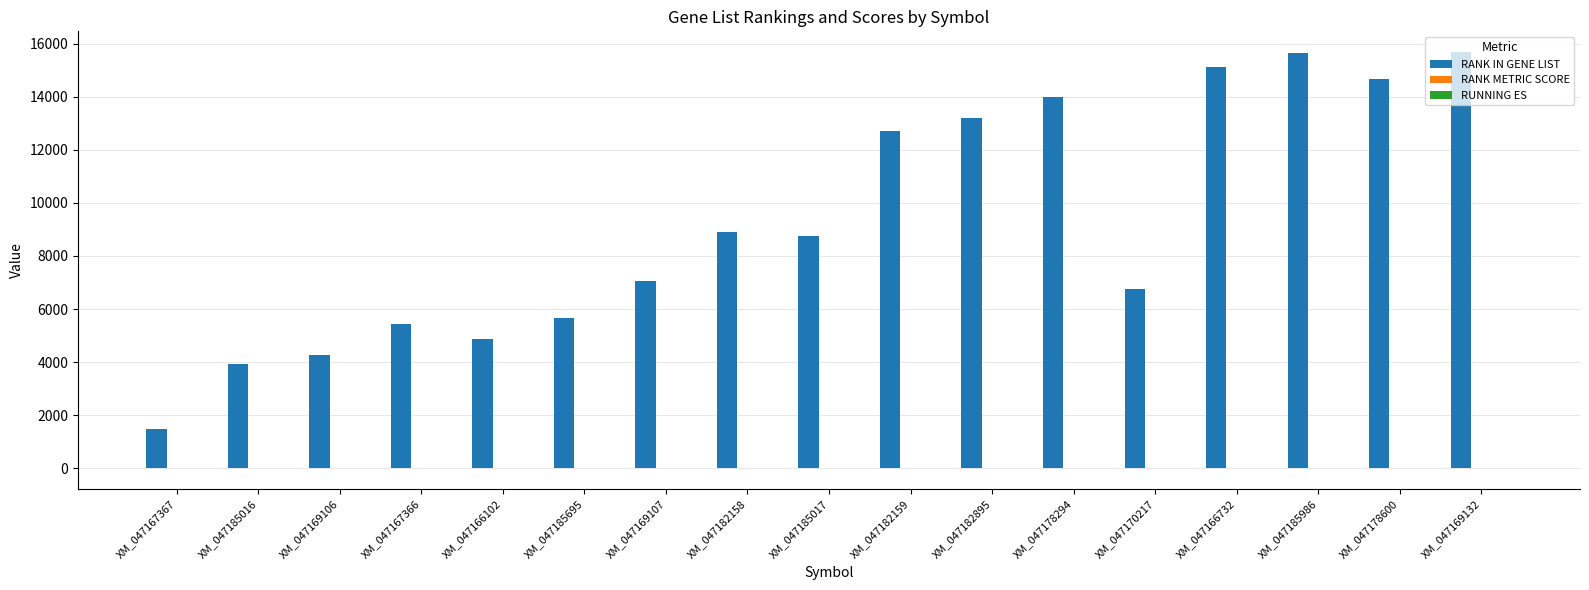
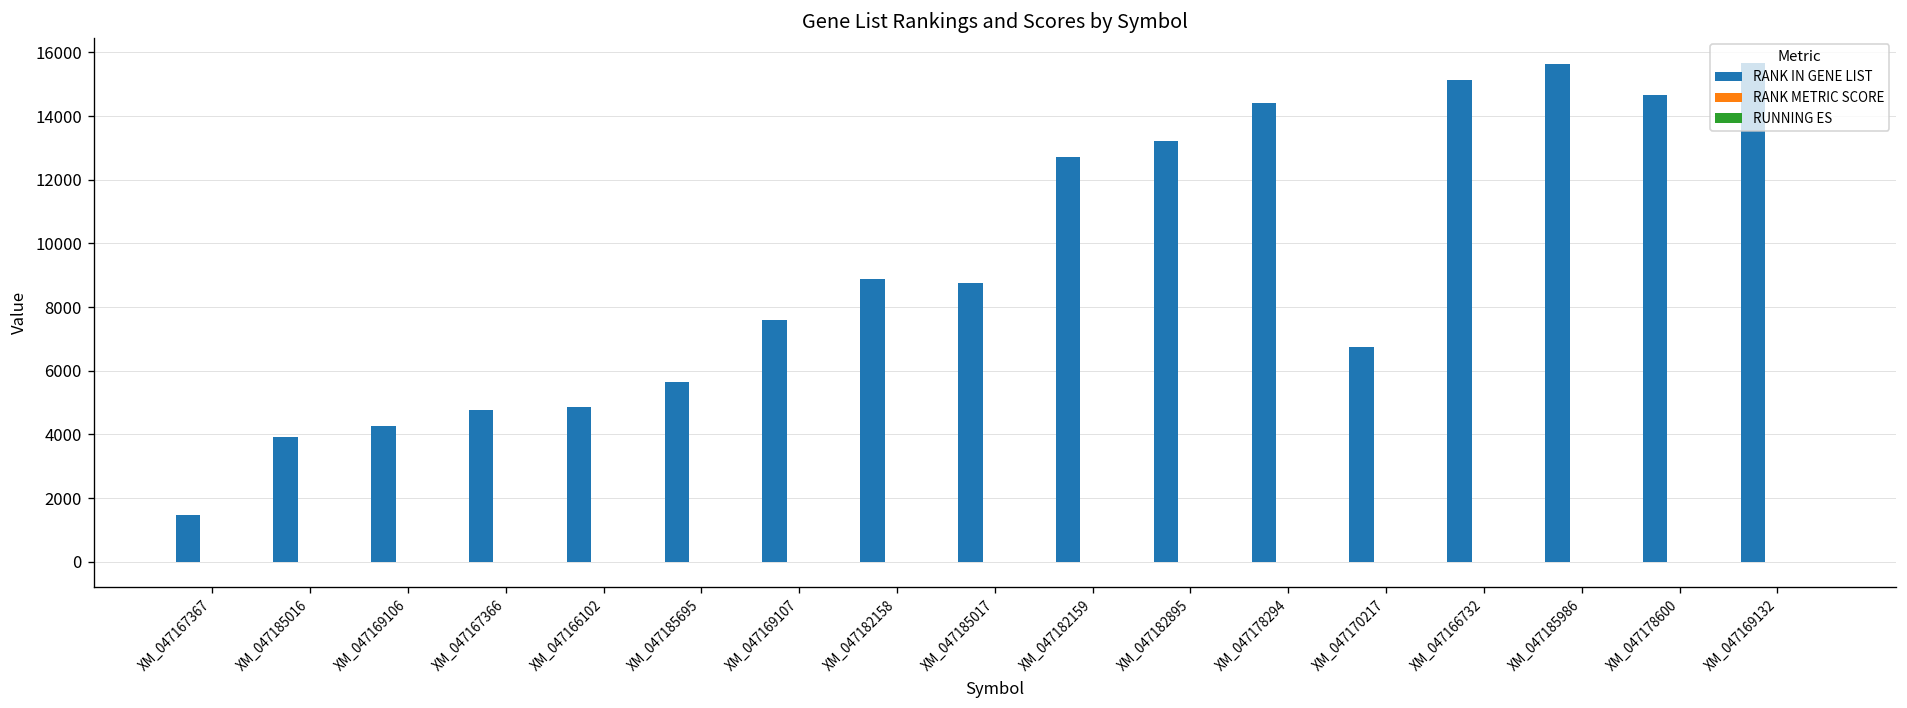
RANK IN GENE LIST, XM_047167366: 5400 -> 4800
RANK IN GENE LIST, XM_047169107: 7100 -> 7600
RANK IN GENE LIST, XM_047178294: 14000 -> 14400
